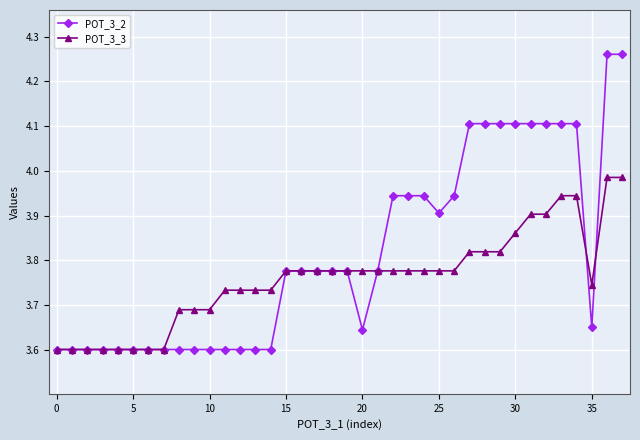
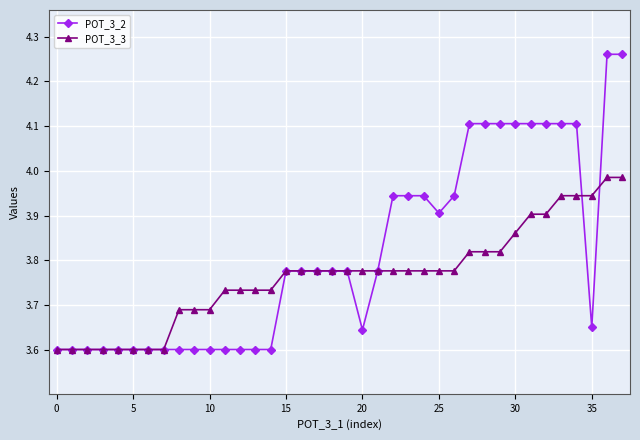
POT_3_3, 35: 3.75 -> 3.94
